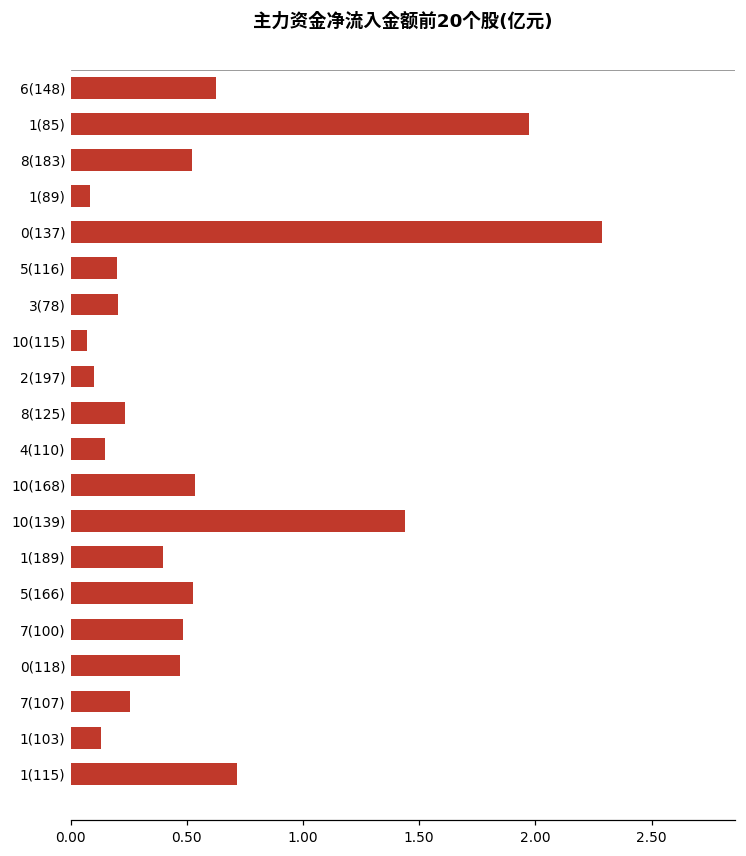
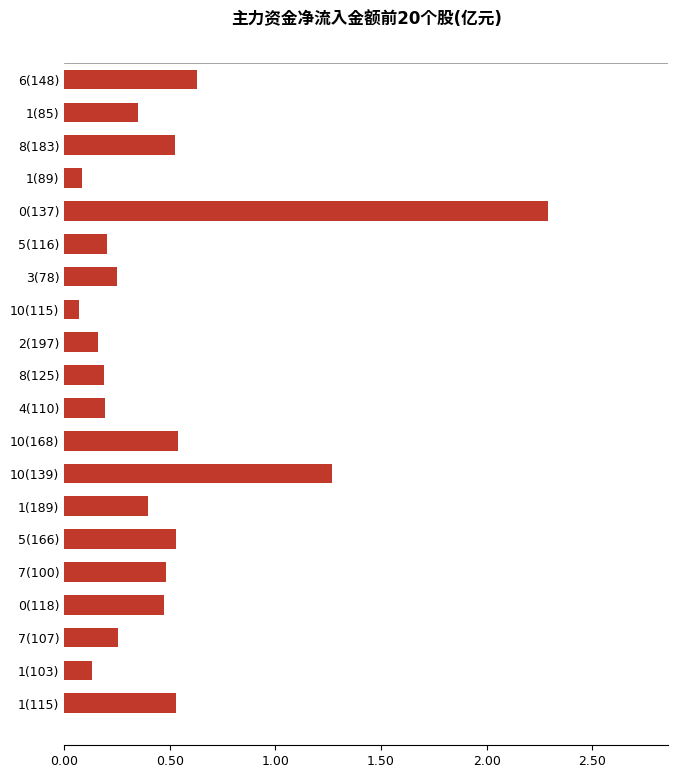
1(85): 1.97 -> 0.35
3(78): 0.20 -> 0.25
2(197): 0.10 -> 0.16
8(125): 0.23 -> 0.19
4(110): 0.15 -> 0.19
10(139): 1.44 -> 1.27
1(115): 0.71 -> 0.53
